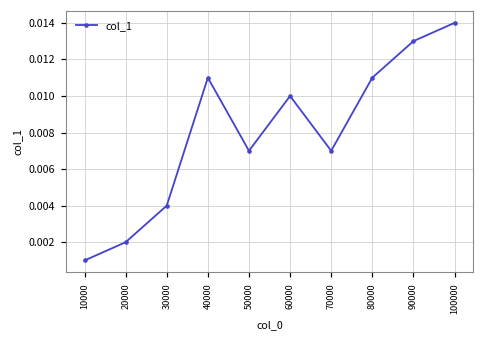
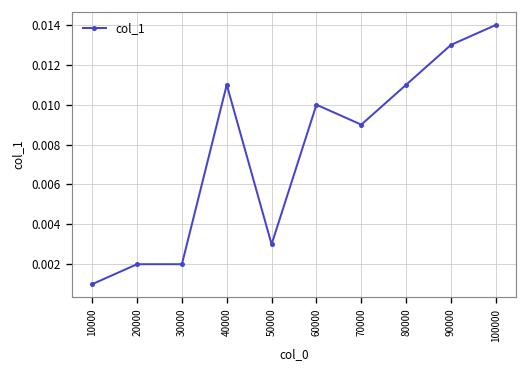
30000: 0.004 -> 0.002
50000: 0.007 -> 0.003
70000: 0.007 -> 0.009
